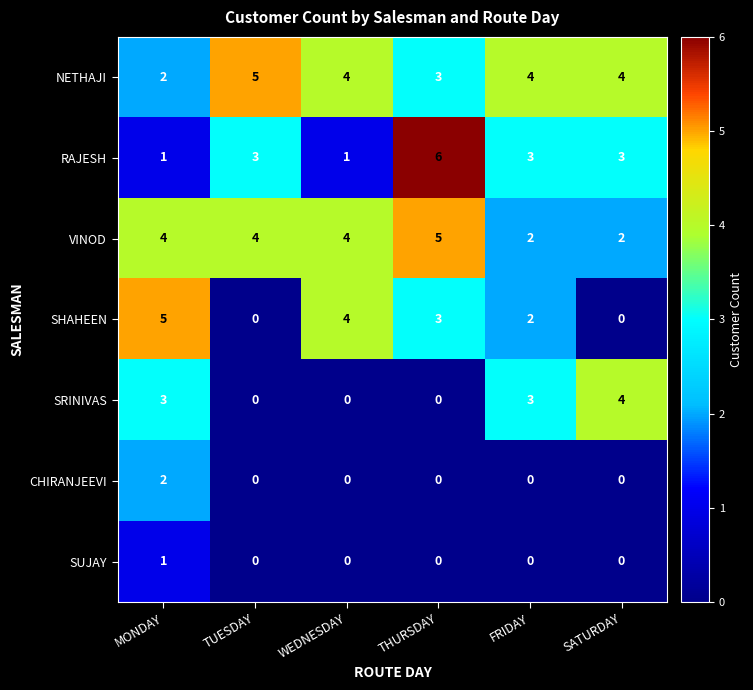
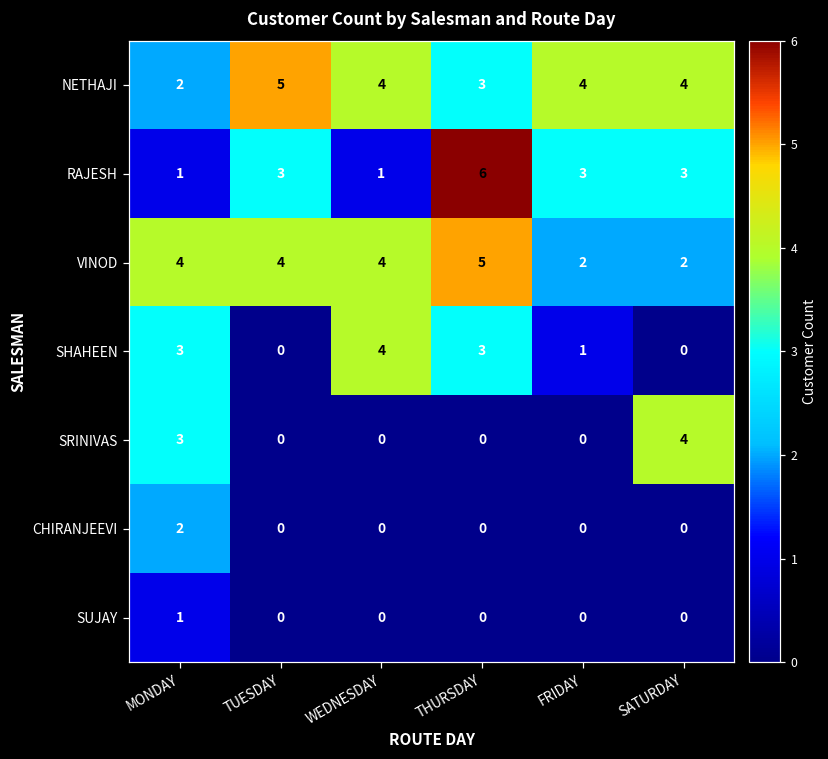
SHAHEEN, MONDAY: 5 -> 3
SHAHEEN, FRIDAY: 2 -> 1
SRINIVAS, FRIDAY: 3 -> 0
